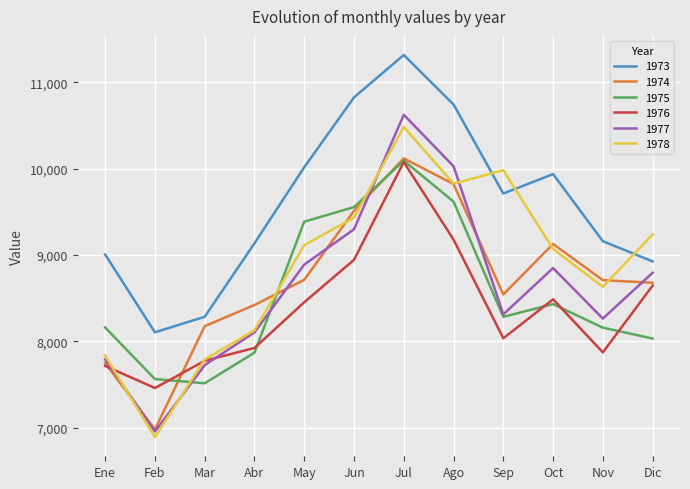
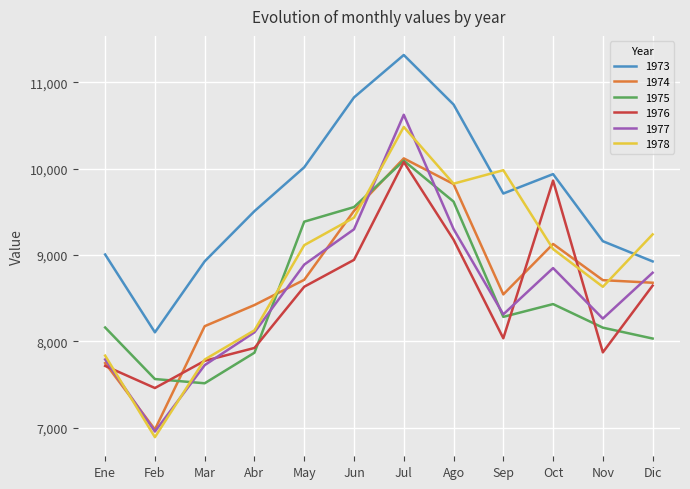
1973, Mar: 8,300 -> 8,900
1973, Abr: 9,100 -> 9,500
1976, May: 8,500 -> 8,600
1977, Ago: 10,000 -> 9,300
1976, Oct: 8,500 -> 9,900
